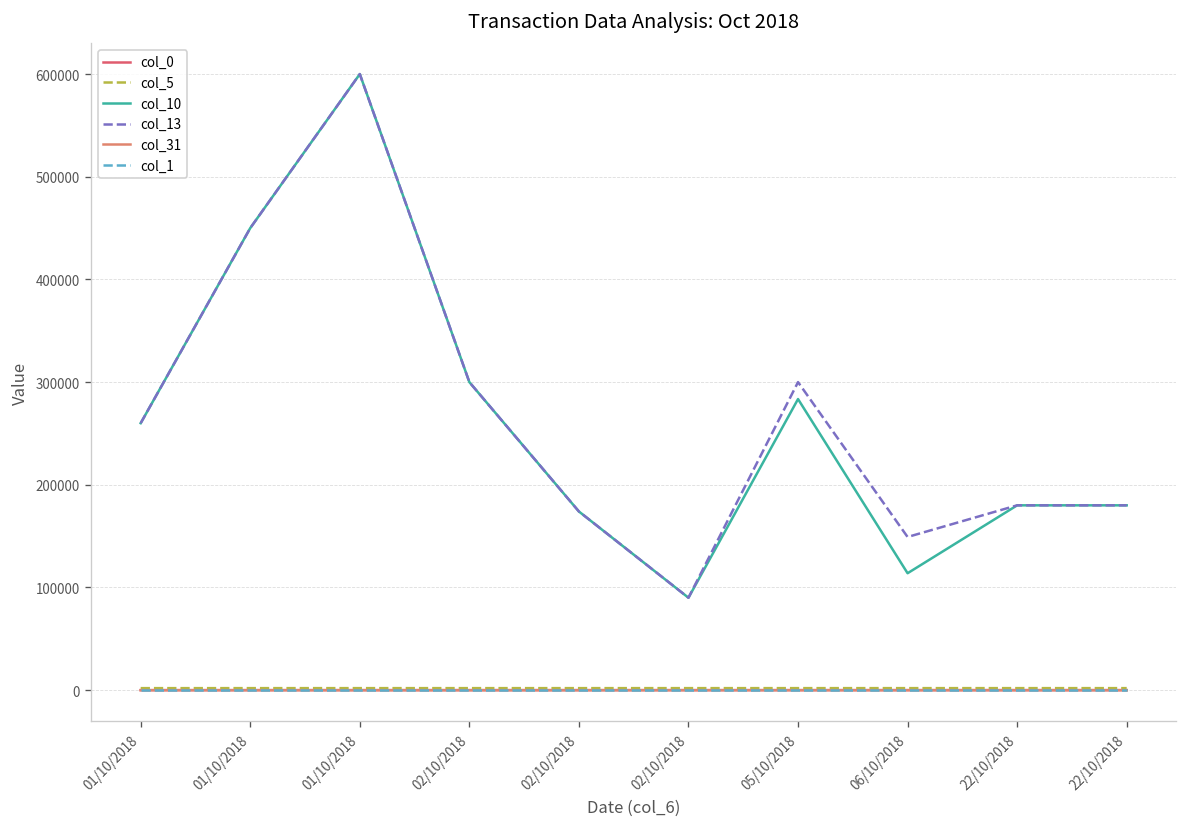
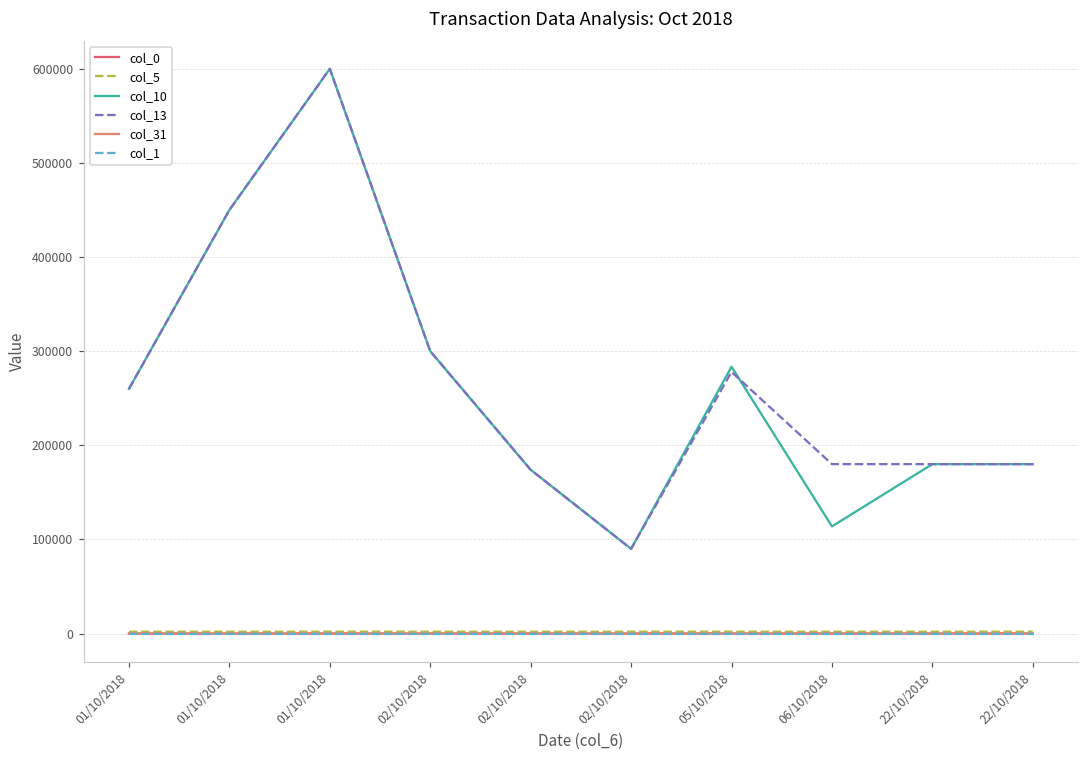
col_13, 05/10/2018: 300000 -> 280000
col_13, 06/10/2018: 150000 -> 180000
